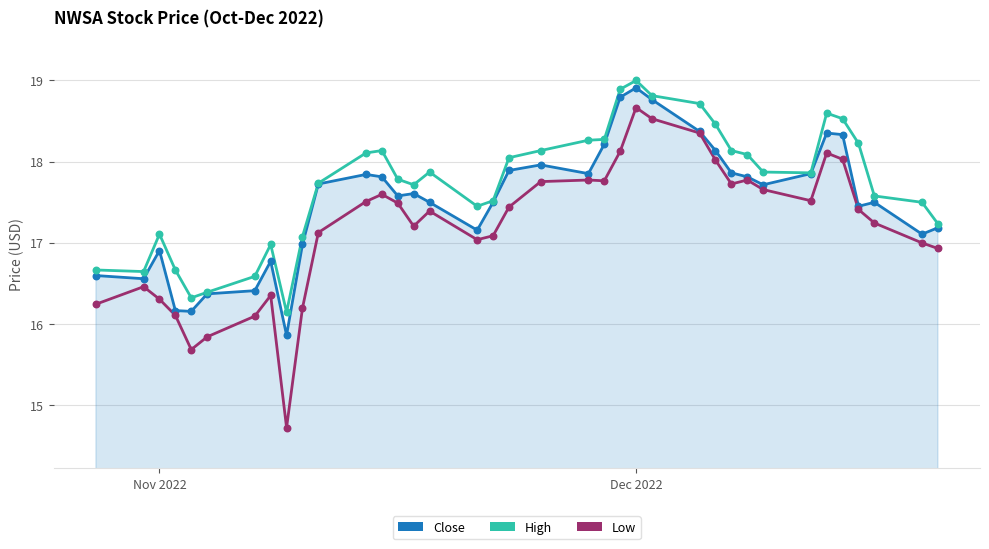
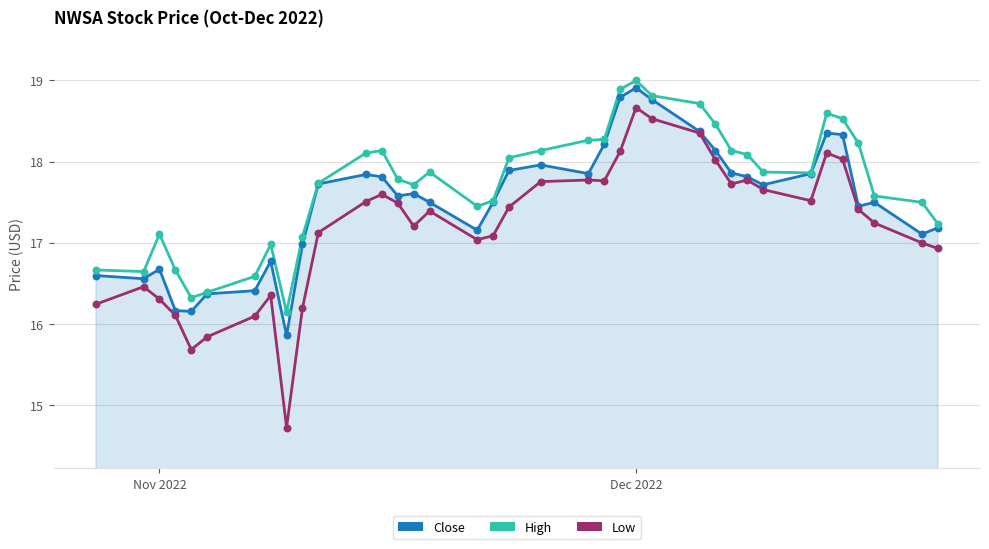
Close, Nov 2022: 16.9 -> 16.7
